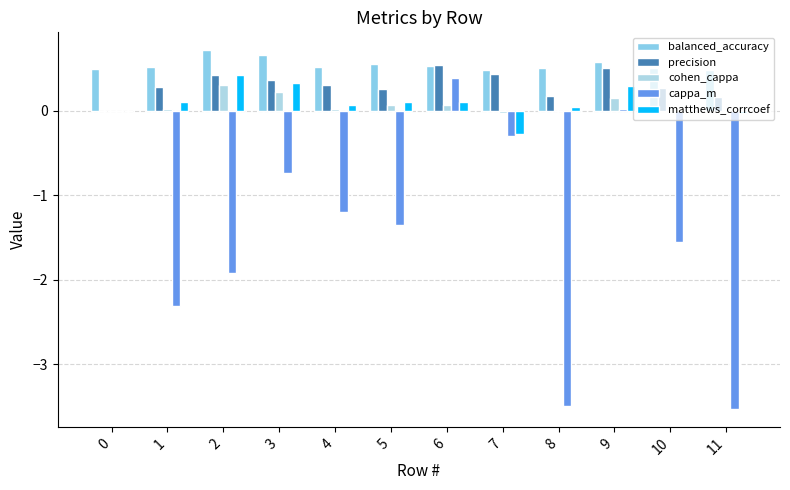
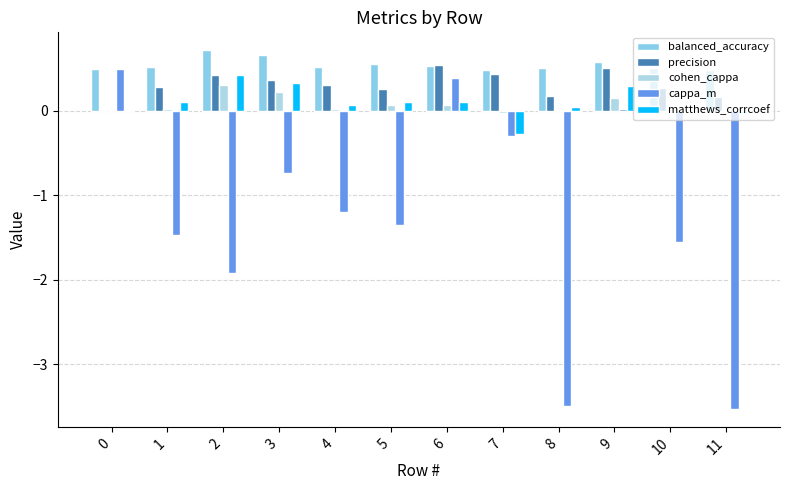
cappa_m, 0: 0.0 -> 0.5
cappa_m, 1: -2.3 -> -1.5
